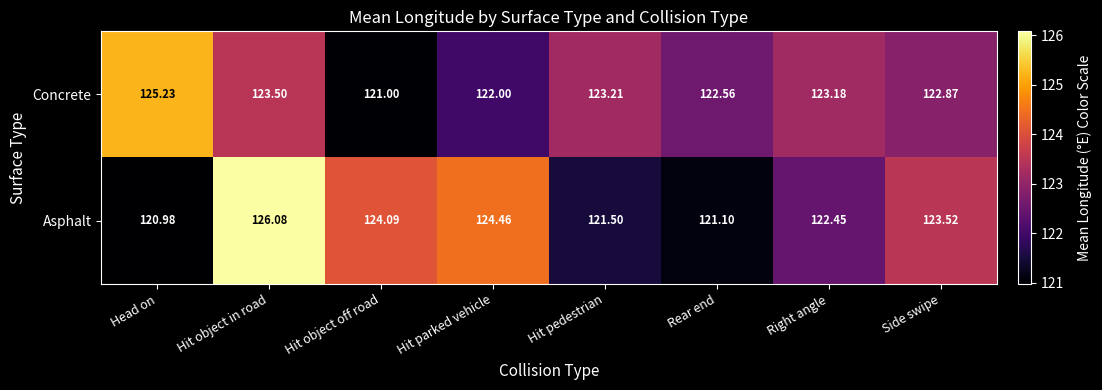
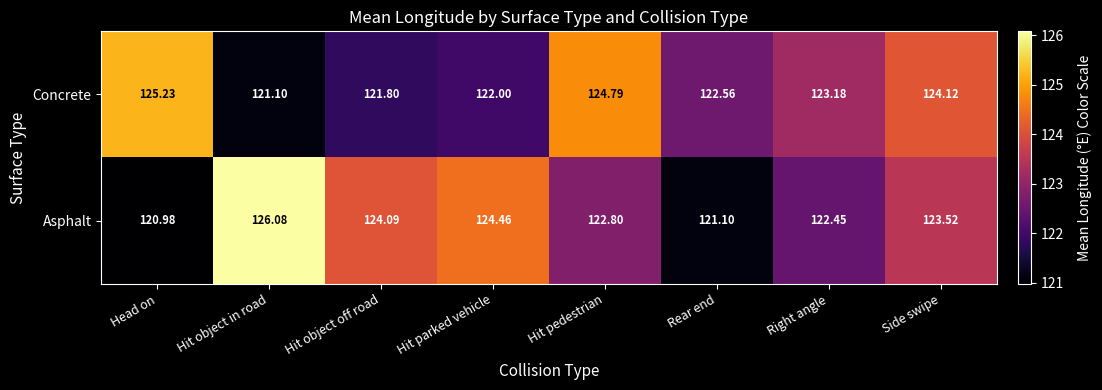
Concrete, Hit object in road: 123.50 -> 121.10
Concrete, Hit object off road: 121.00 -> 121.80
Concrete, Hit pedestrian: 123.21 -> 124.79
Concrete, Side swipe: 122.87 -> 124.12
Asphalt, Hit pedestrian: 121.50 -> 122.80
